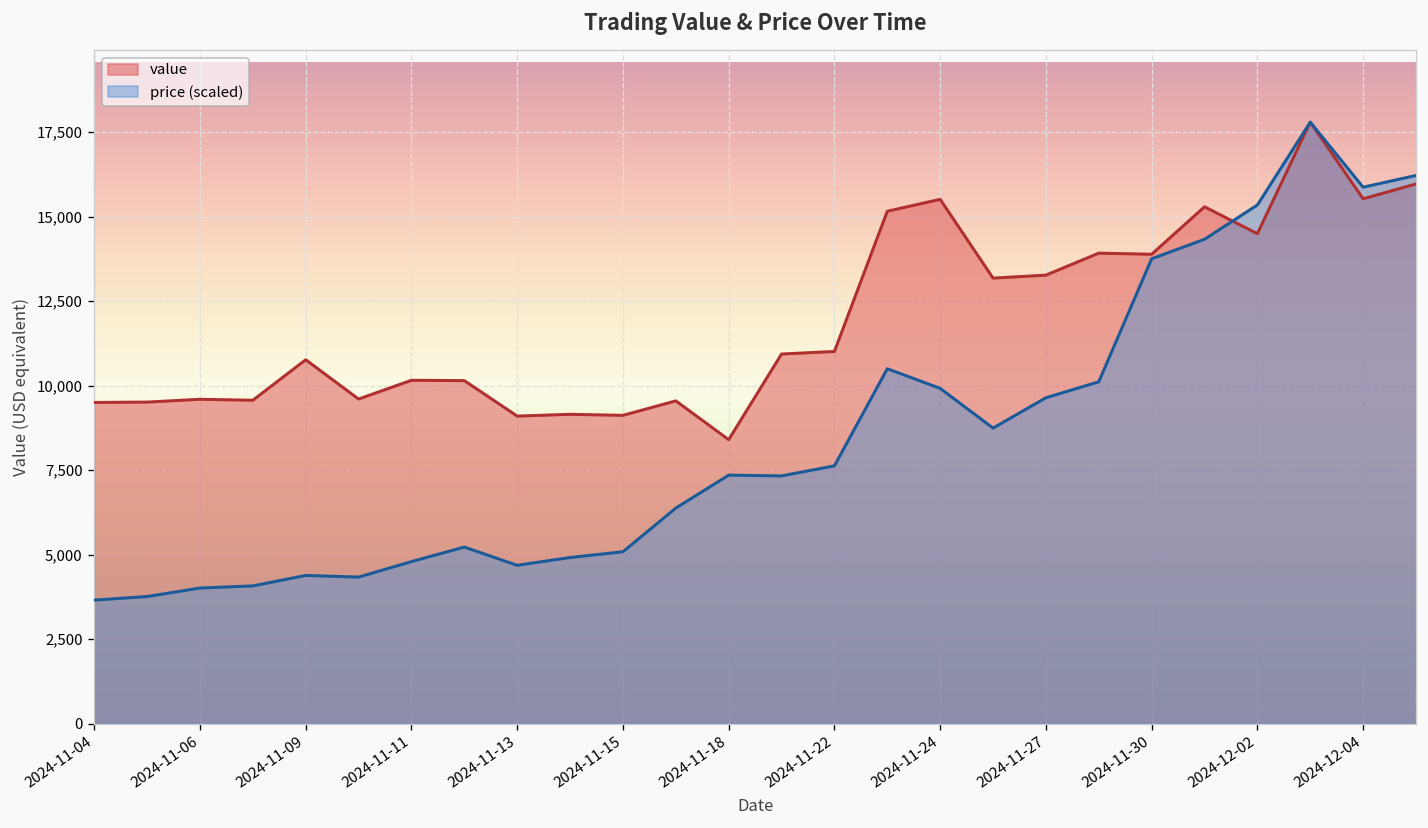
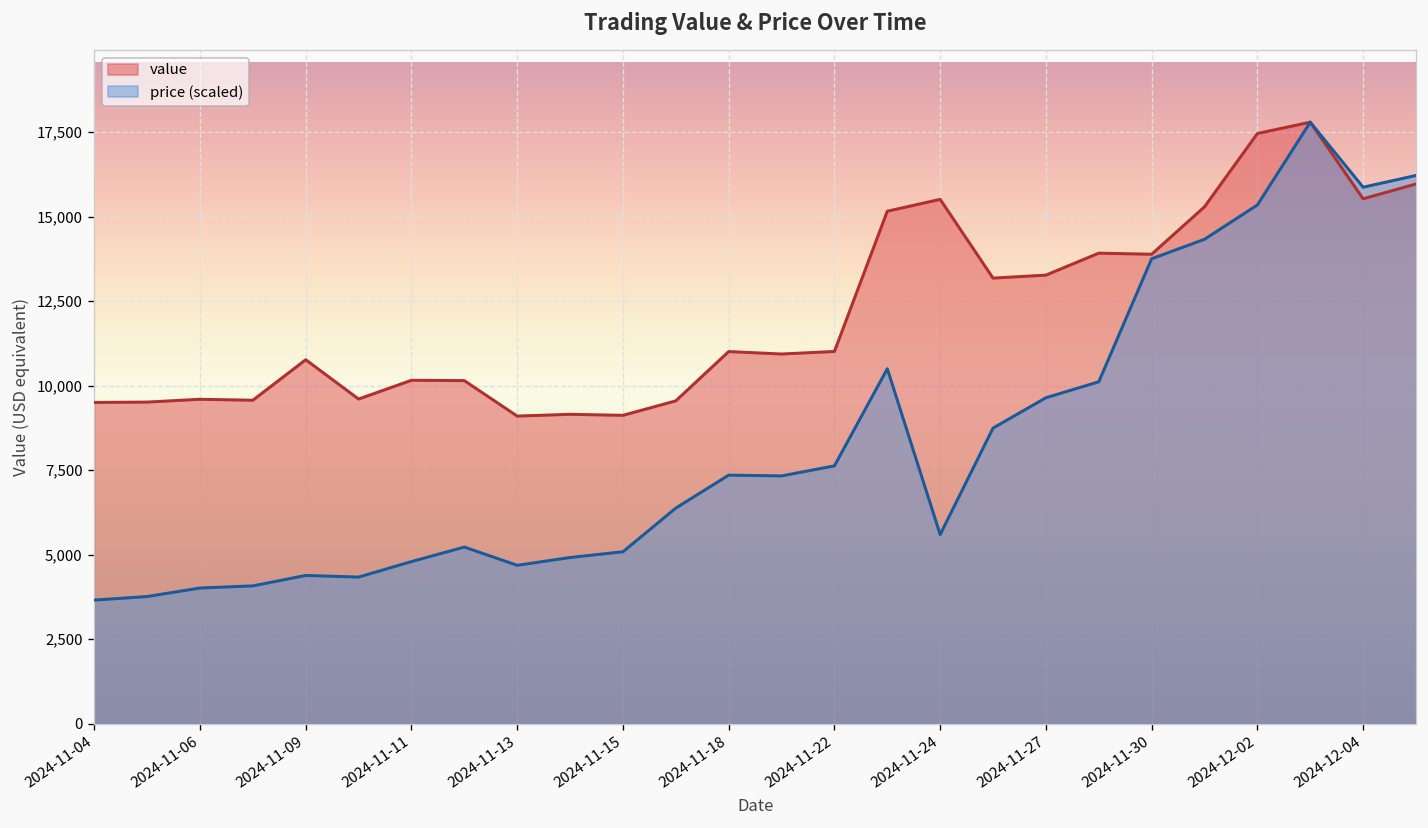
value, 2024-11-18: 8,400 -> 11,000
price (scaled), 2024-11-24: 9,900 -> 5,600
value, 2024-12-02: 14,500 -> 17,500
